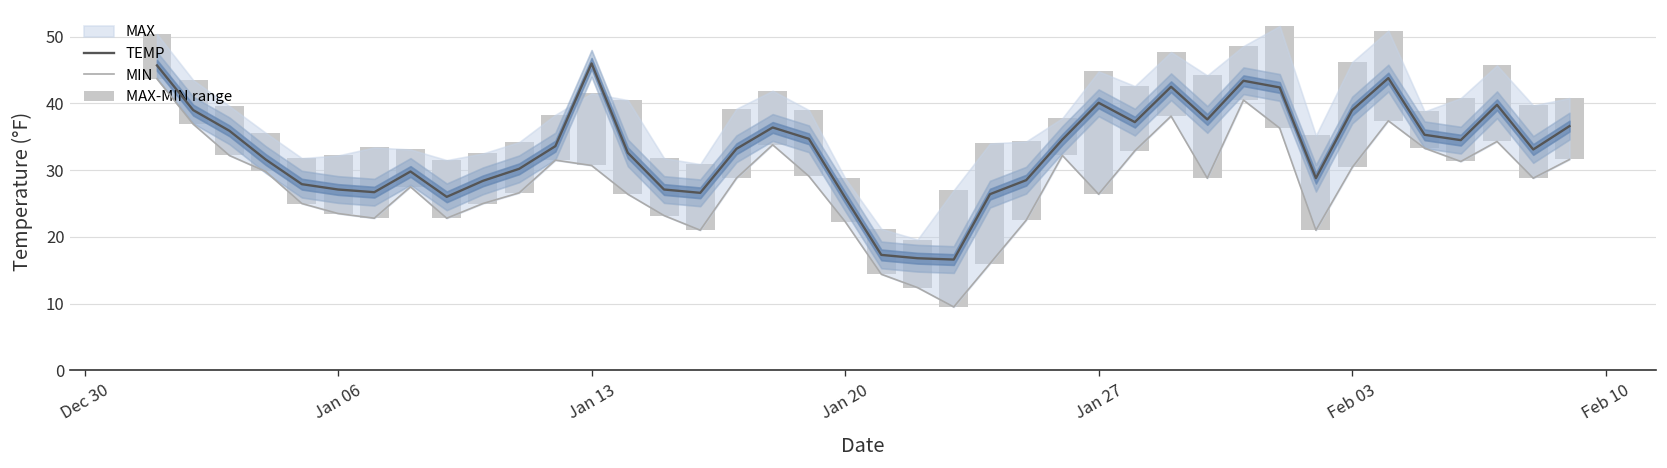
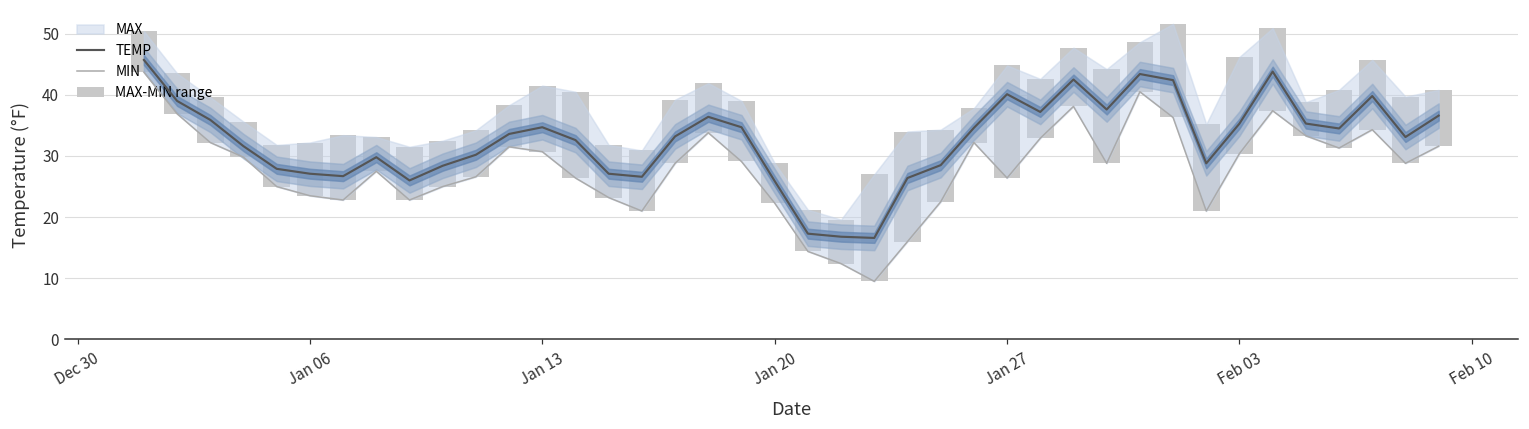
TEMP, Jan 13: 46 -> 35
TEMP, Feb 03: 39 -> 35
